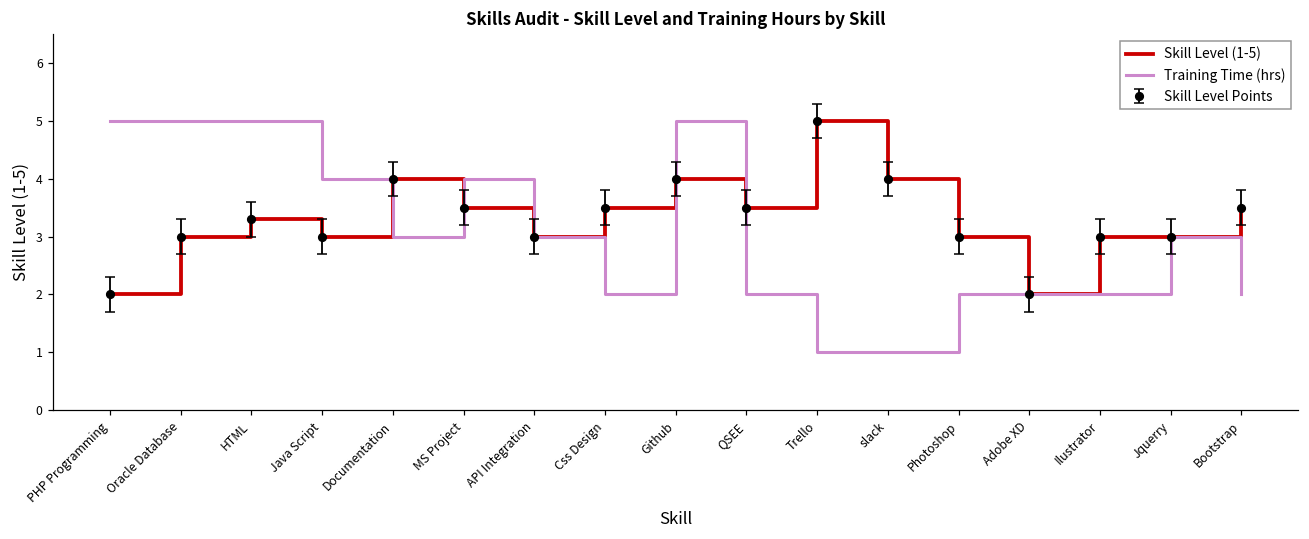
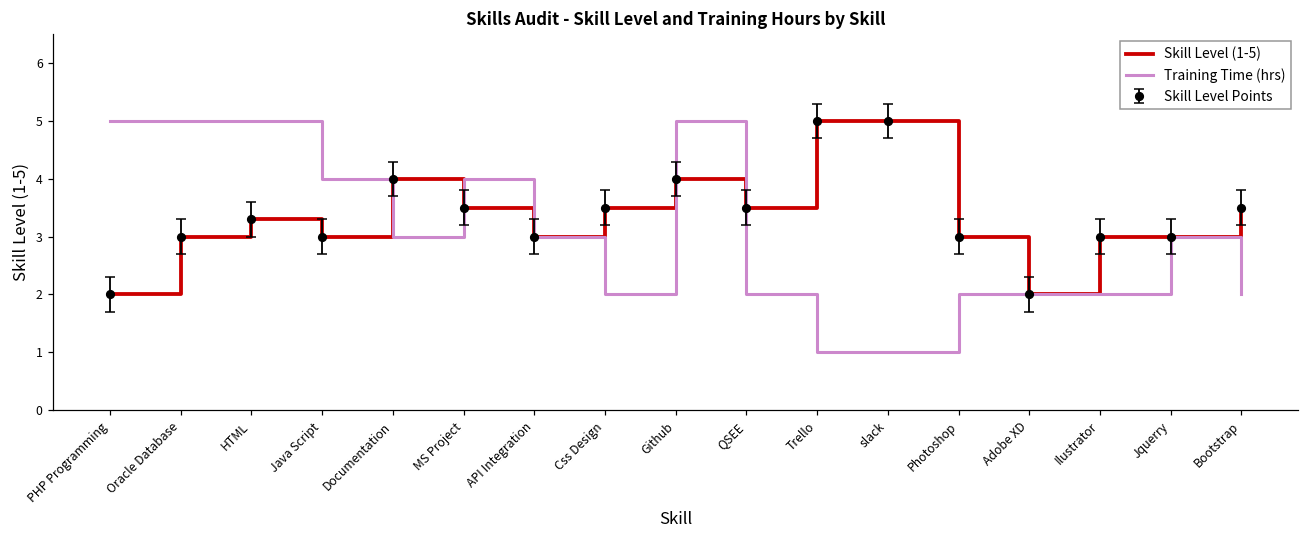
Skill Level (1-5), slack: 4 -> 5
